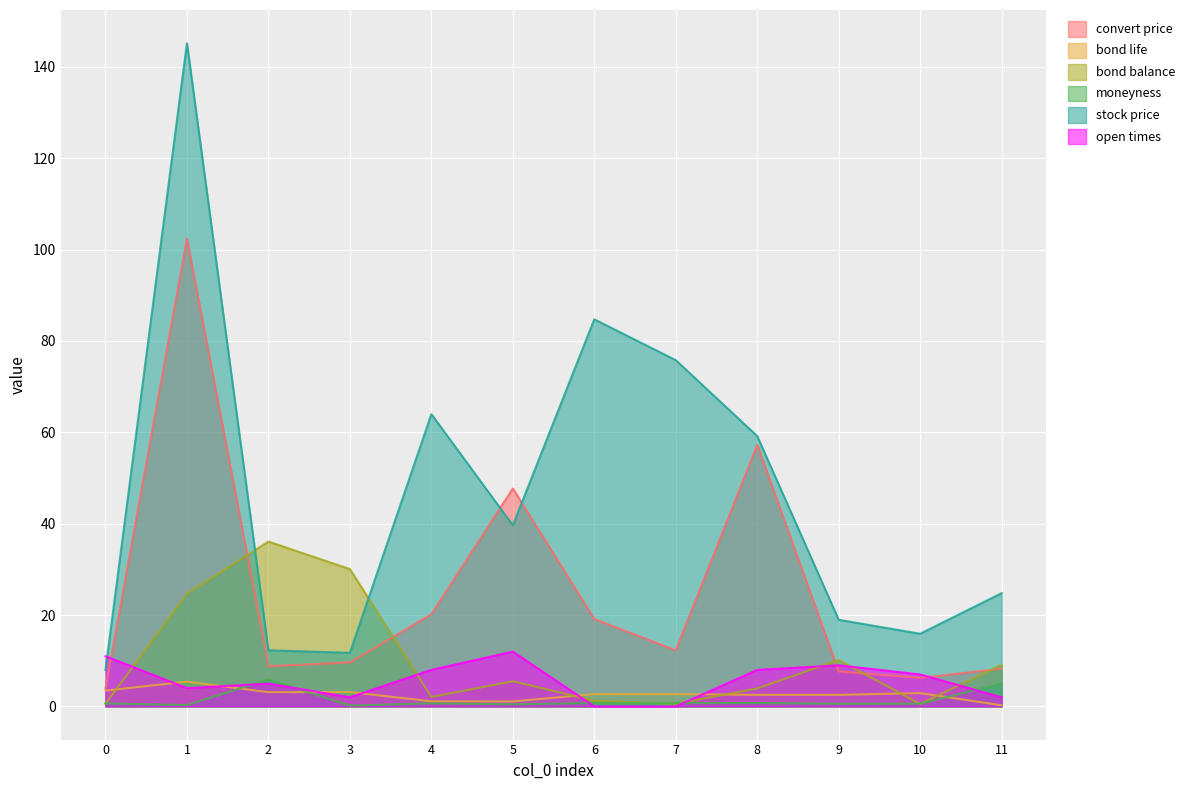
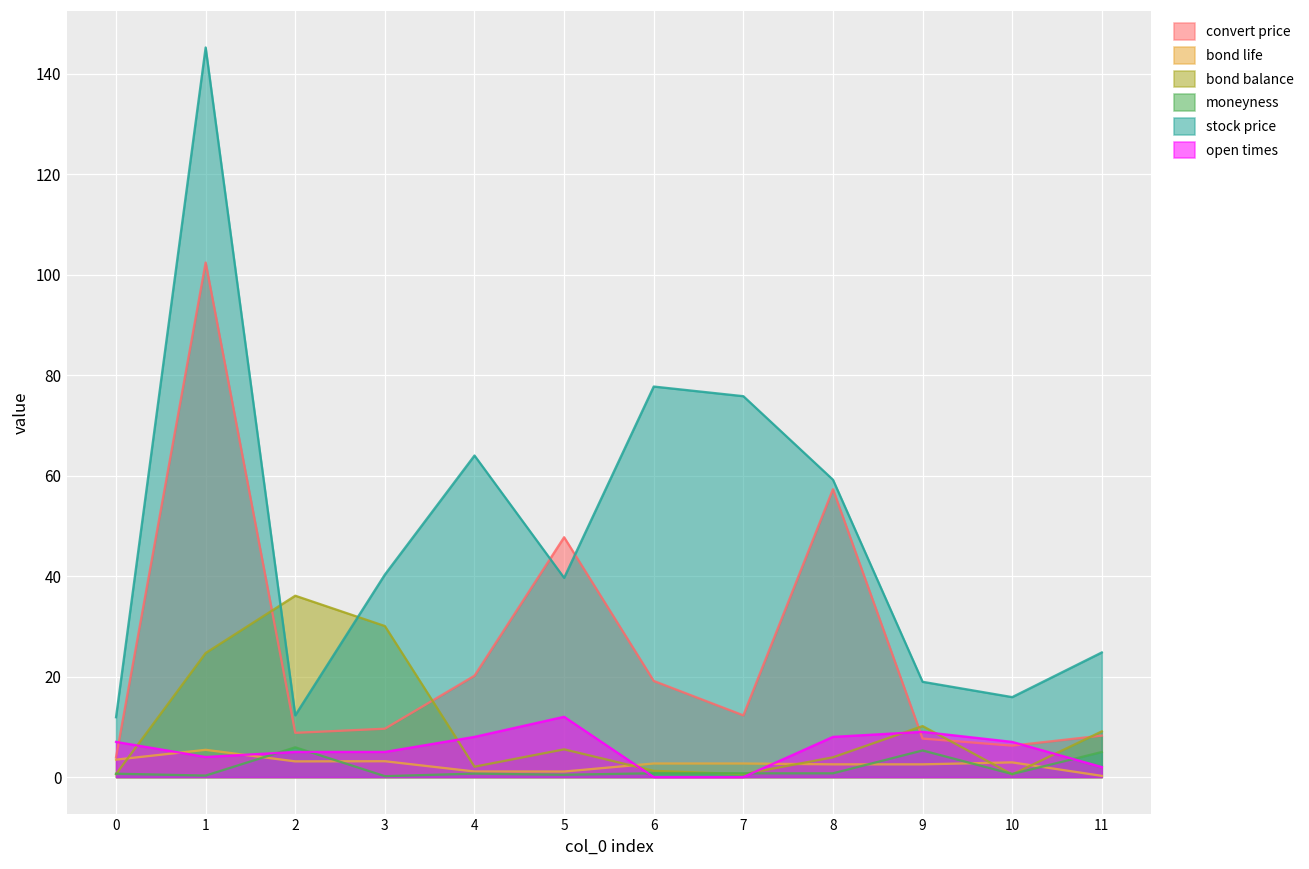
stock price, 0: 8 -> 12
open times, 0: 11 -> 7
stock price, 3: 12 -> 40
open times, 3: 2 -> 5
stock price, 6: 85 -> 78
moneyness, 9: 1 -> 5
